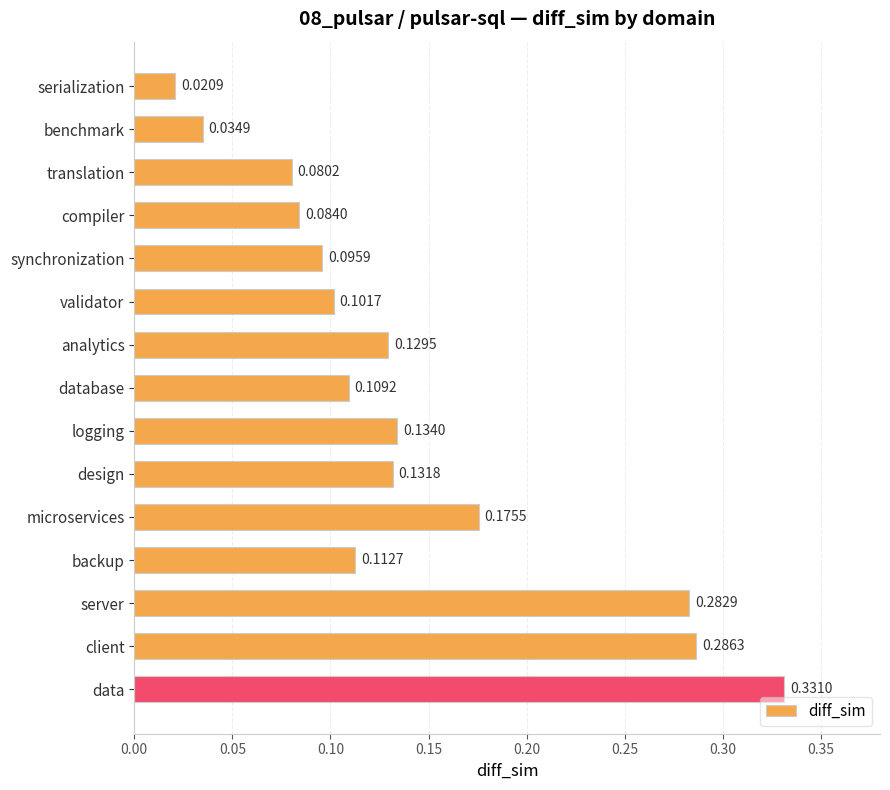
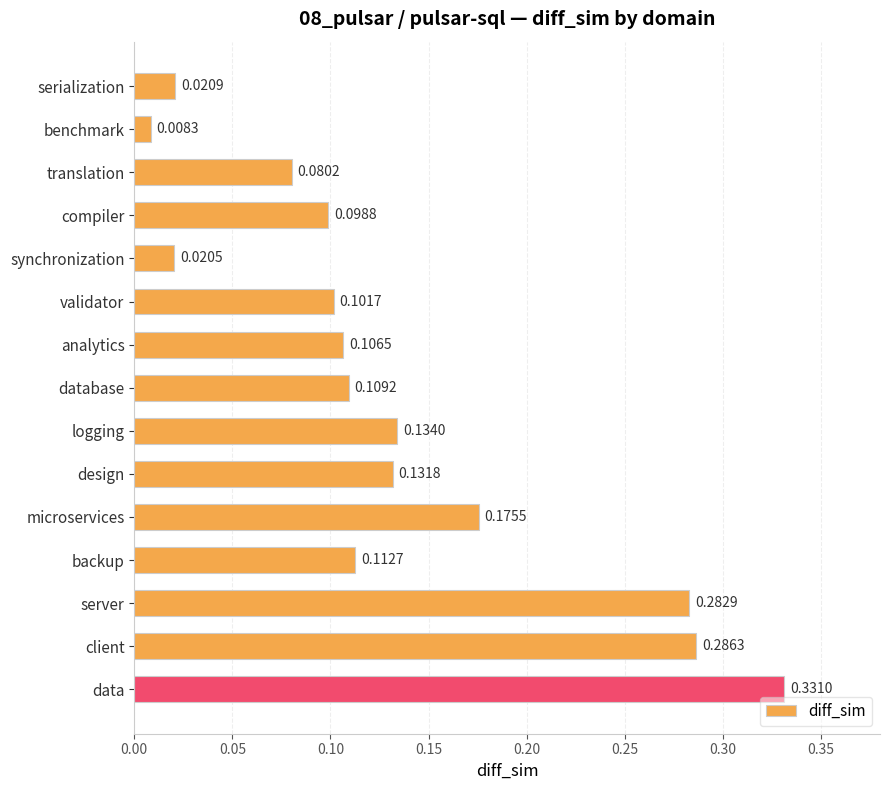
benchmark: 0.0349 -> 0.0083
compiler: 0.0840 -> 0.0988
synchronization: 0.0959 -> 0.0205
analytics: 0.1295 -> 0.1065
